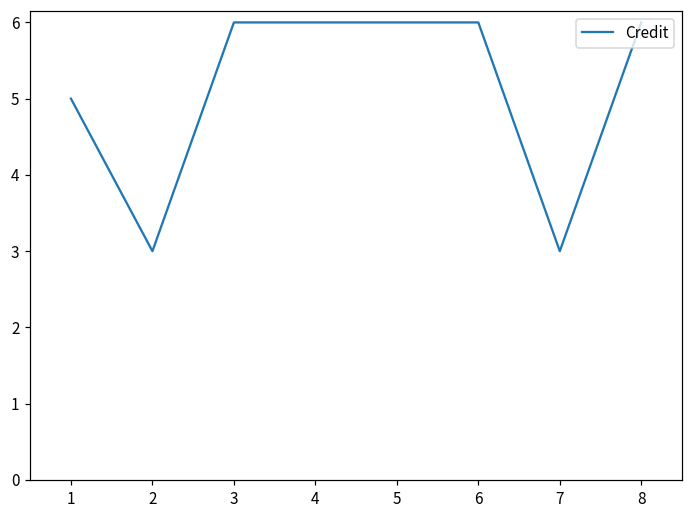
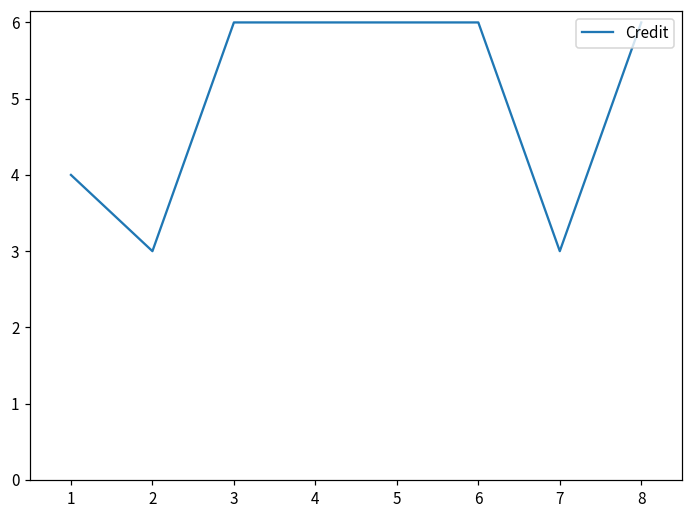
1: 5 -> 4
